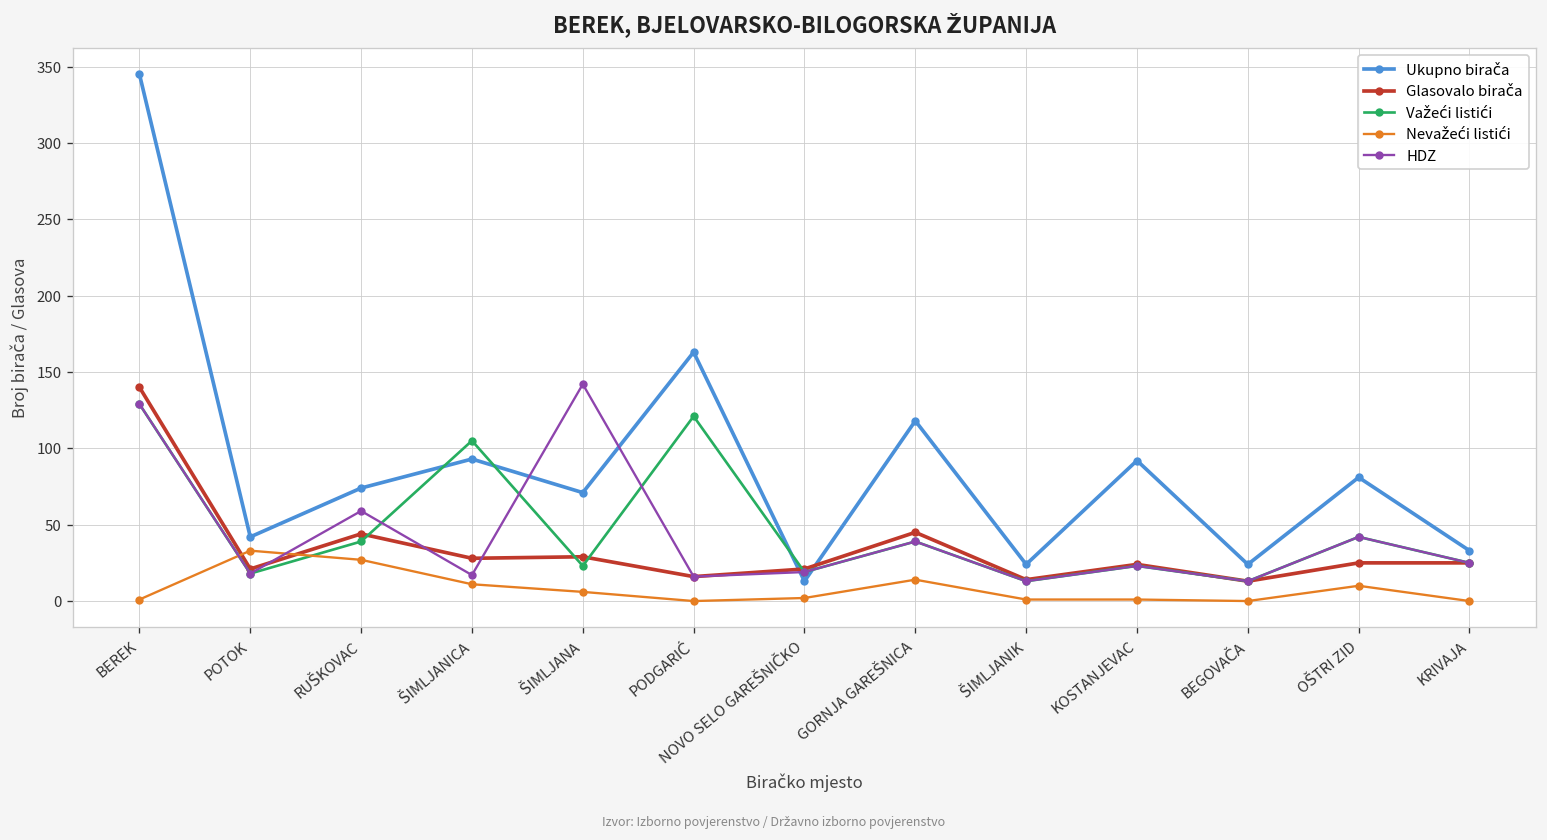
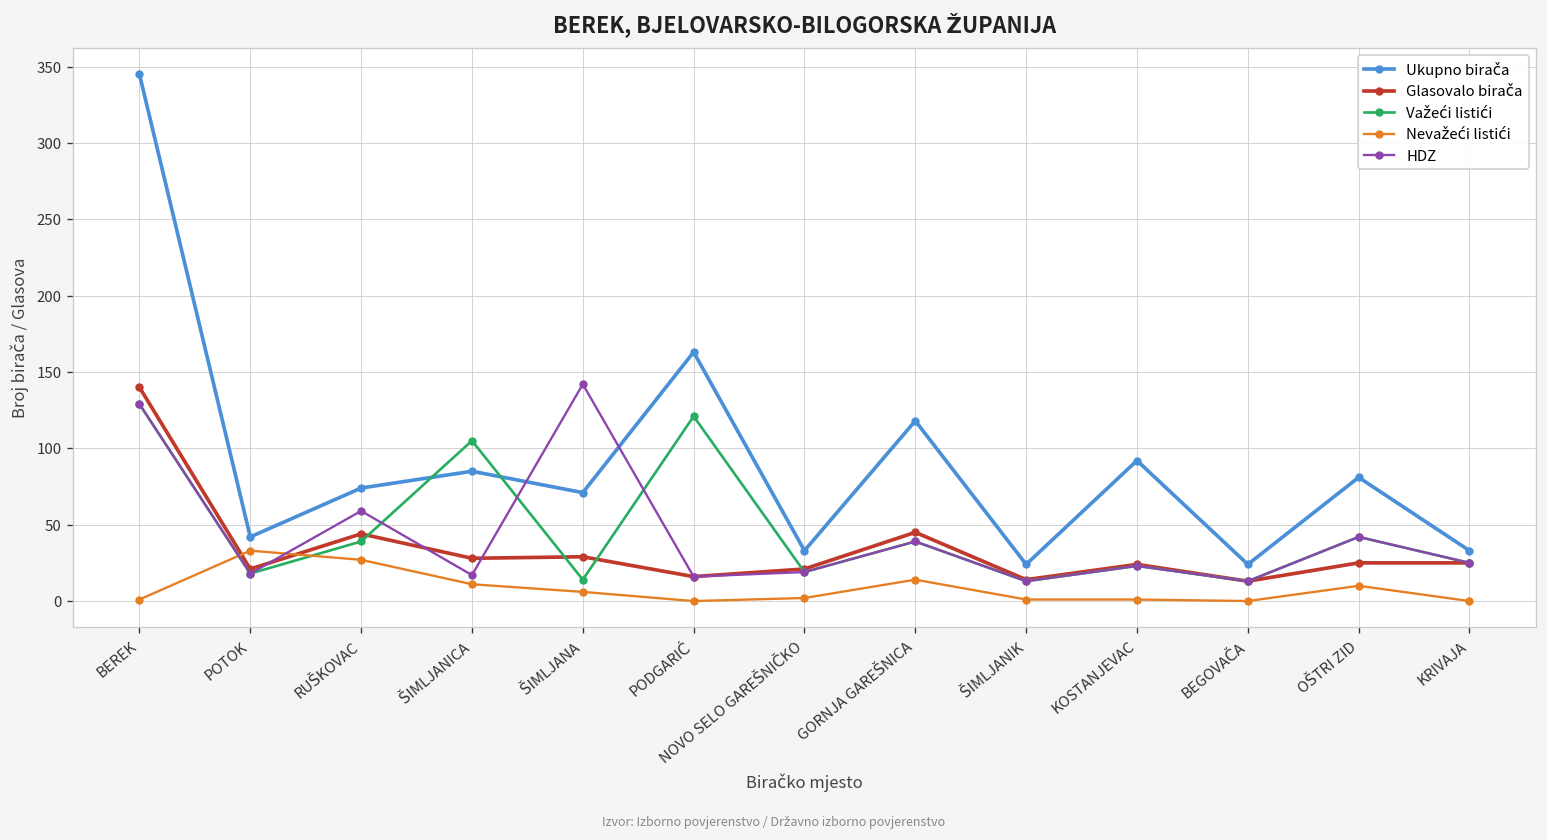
Ukupno birača, ŠIMLJANICA: 93 -> 85
Važeći listići, ŠIMLJANA: 23 -> 14
Ukupno birača, NOVO SELO GAREŠNIČKO: 13 -> 33
